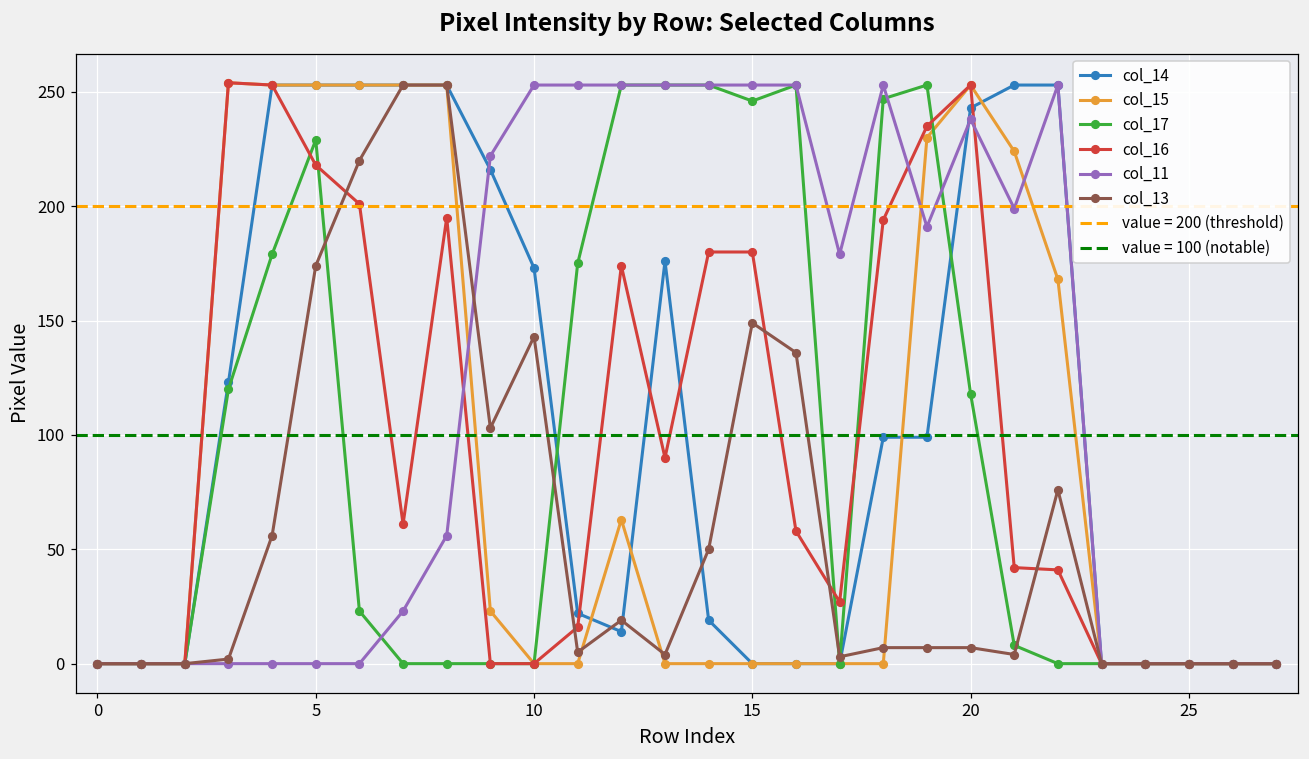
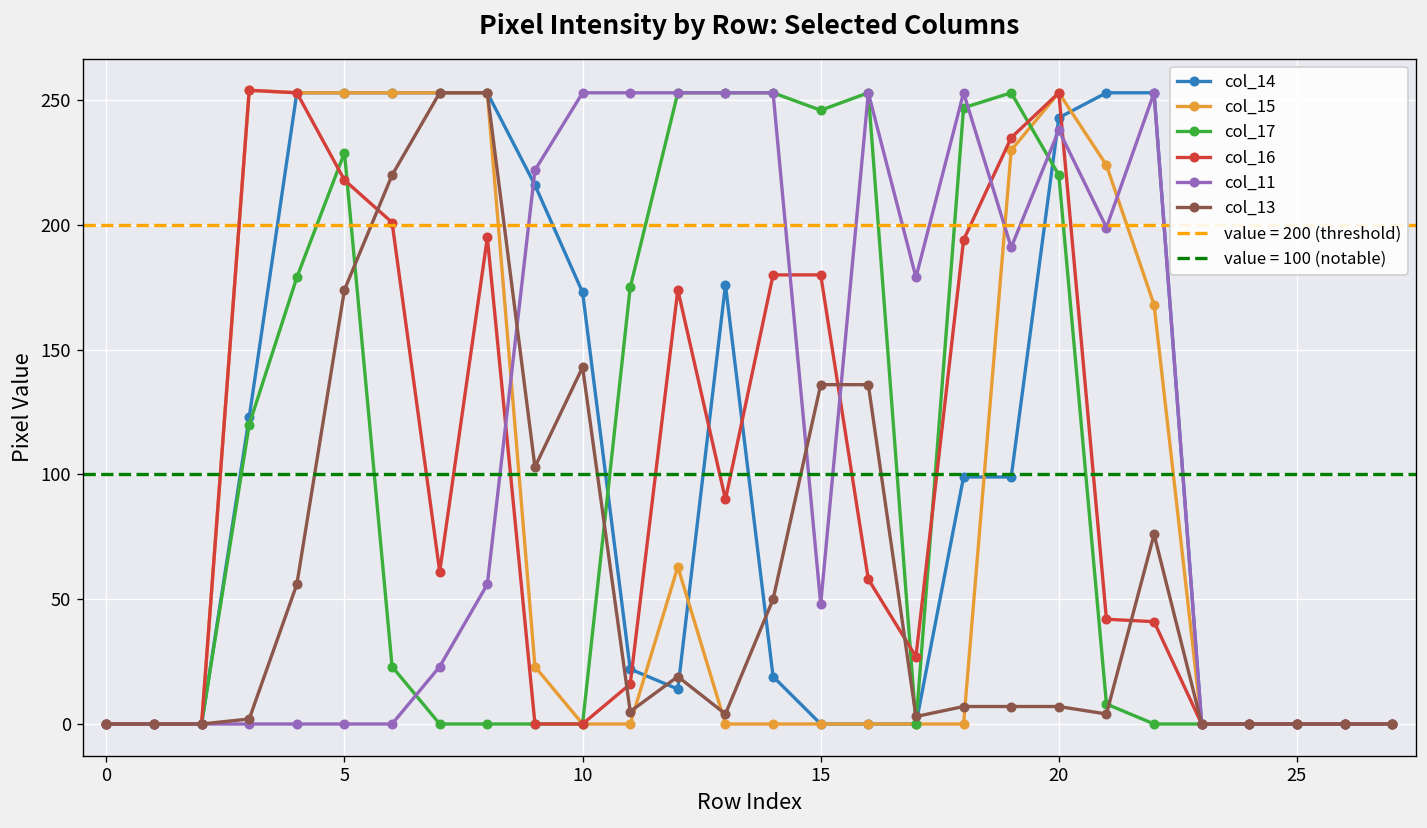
col_11, 15: 253 -> 48
col_13, 15: 149 -> 136
col_17, 20: 118 -> 220
